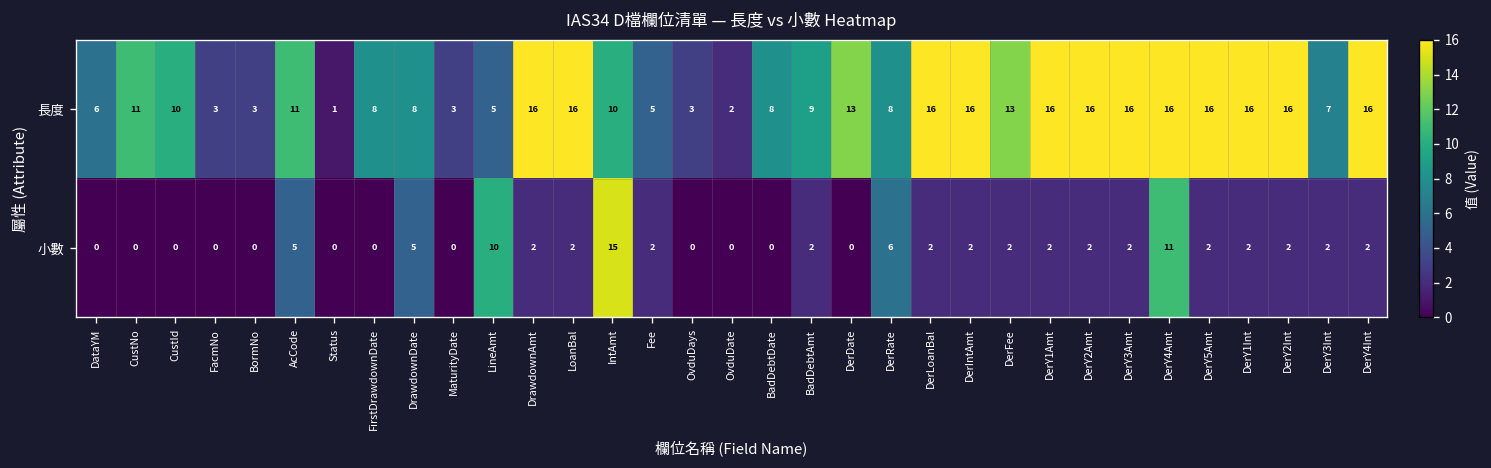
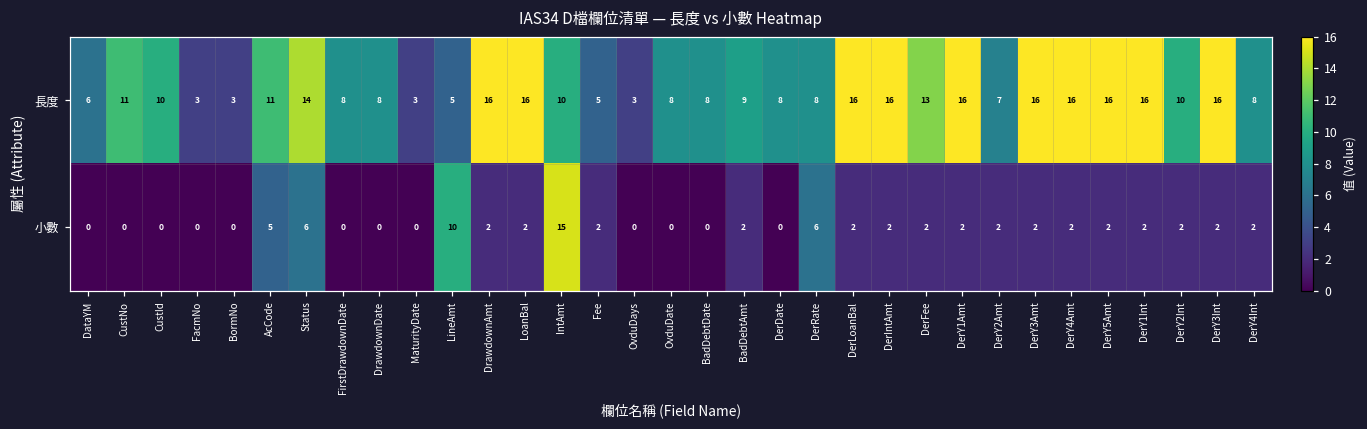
長度, Status: 1 -> 14
長度, OvduDate: 2 -> 8
長度, DerDate: 13 -> 8
長度, DerY2Amt: 16 -> 7
長度, DerY2Int: 16 -> 10
長度, DerY3Int: 7 -> 16
長度, DerY4Int: 16 -> 8
小數, Status: 0 -> 6
小數, DrawdownDate: 5 -> 0
小數, DerY4Amt: 11 -> 2
